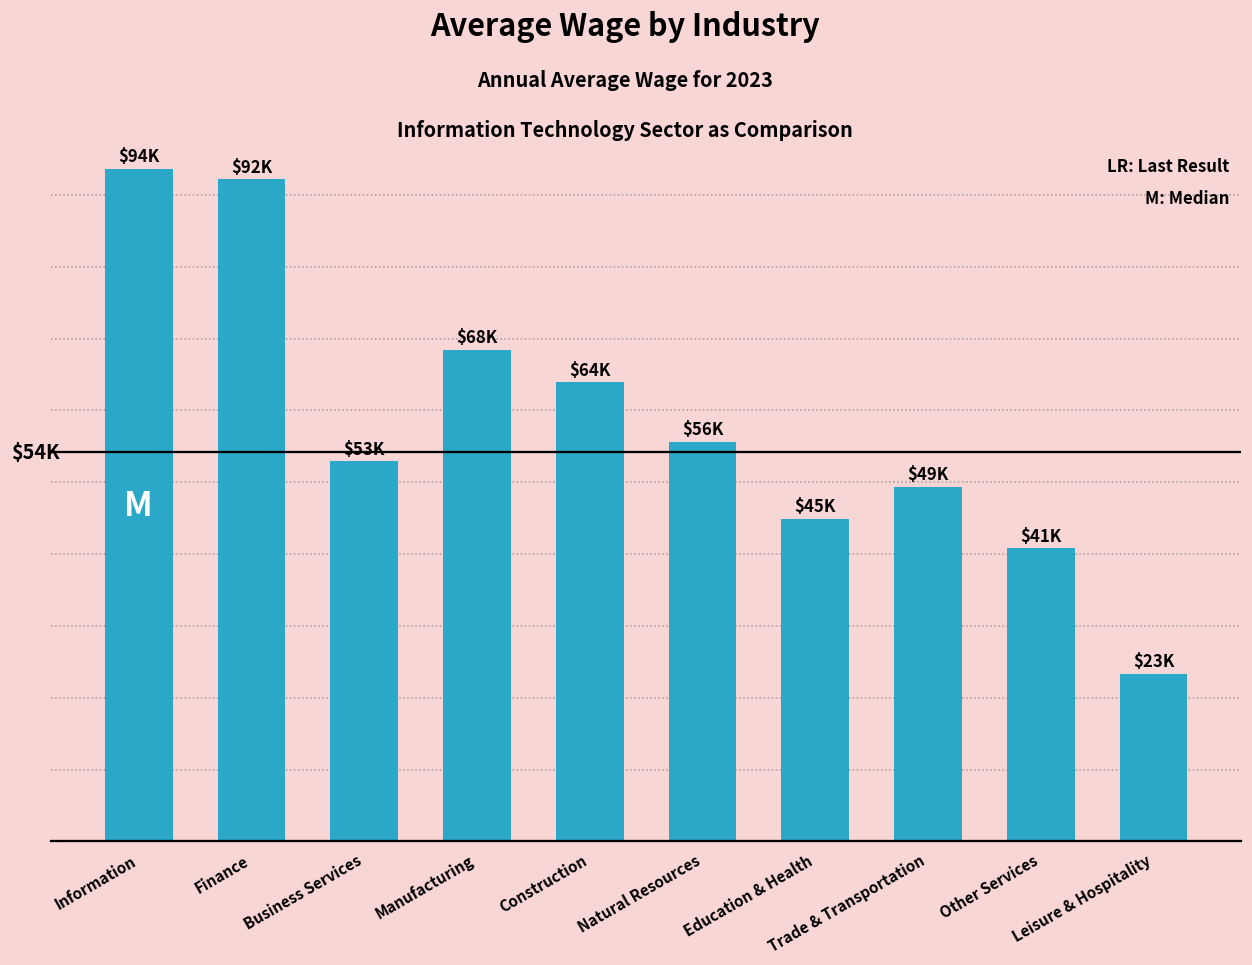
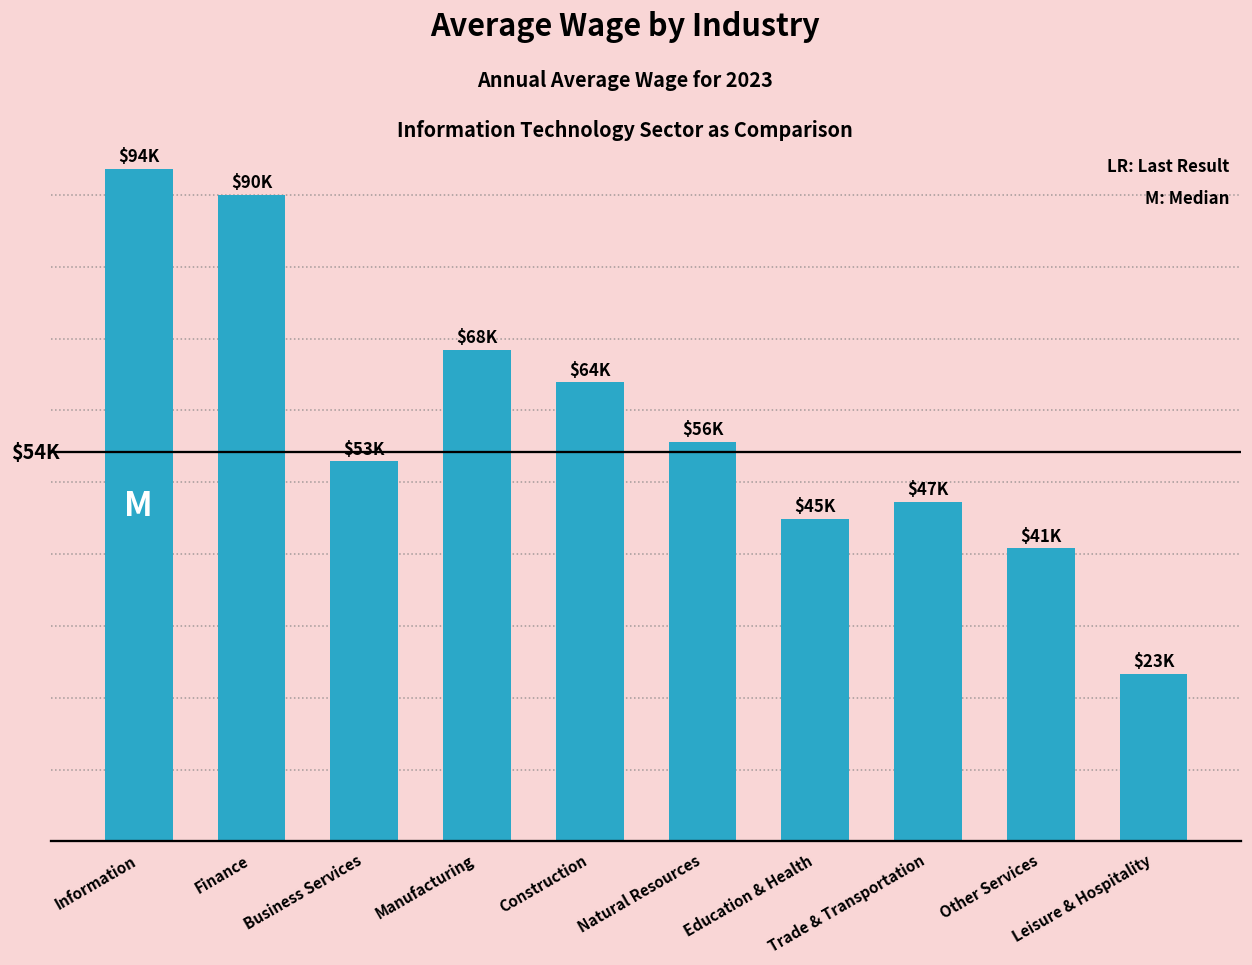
Finance: $92K -> $90K
Trade & Transportation: $49K -> $47K
